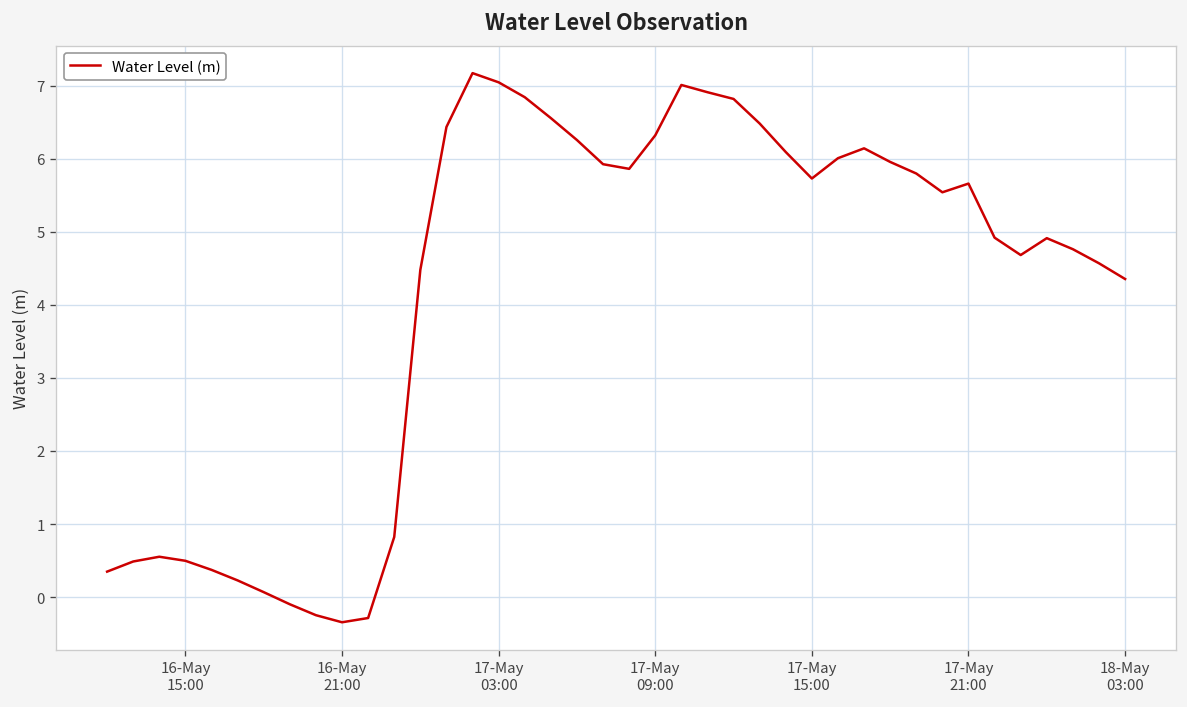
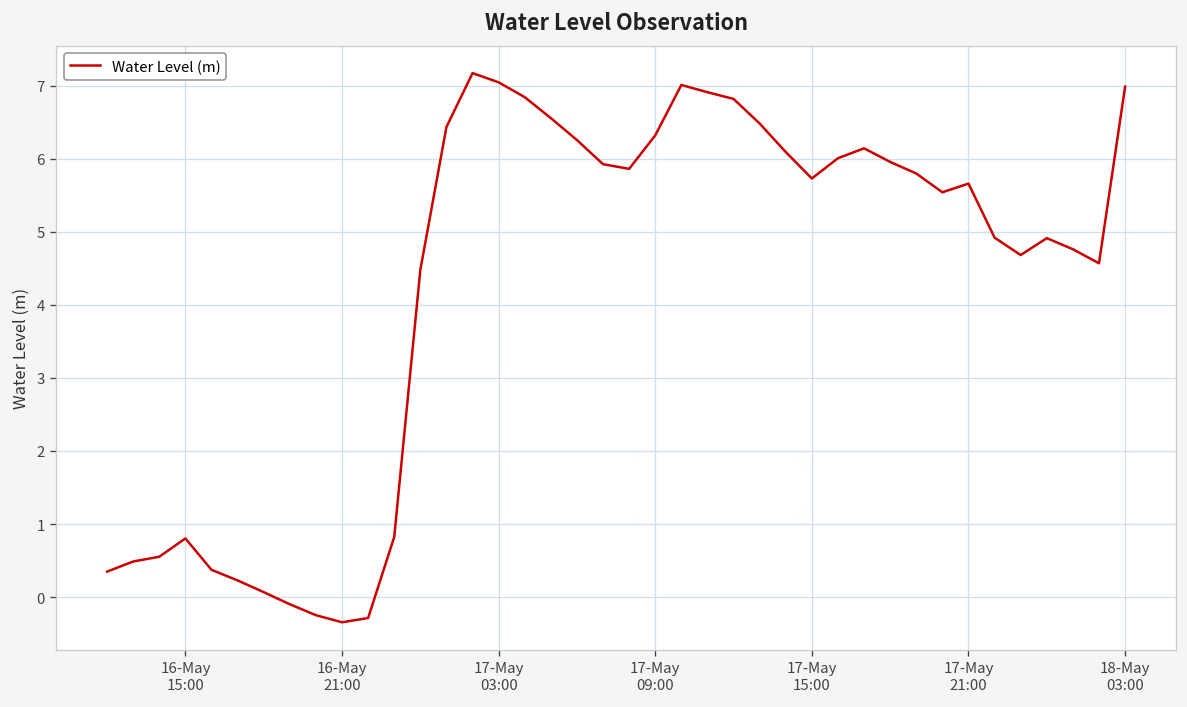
16-May 15:00: 0.5 -> 0.8
18-May 03:00: 4.4 -> 7.0
